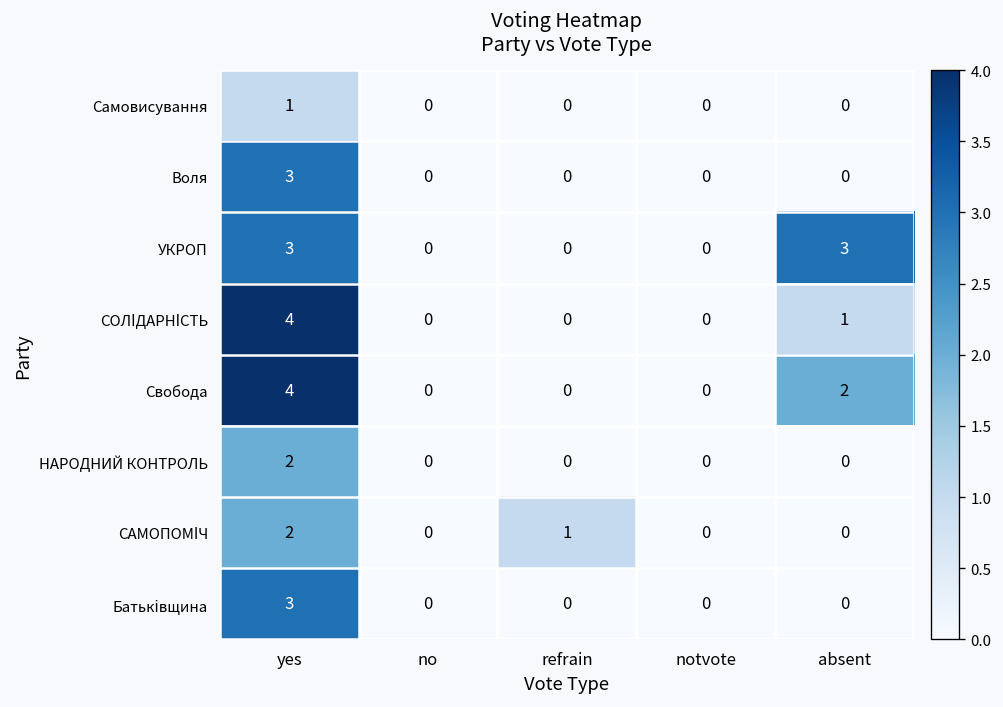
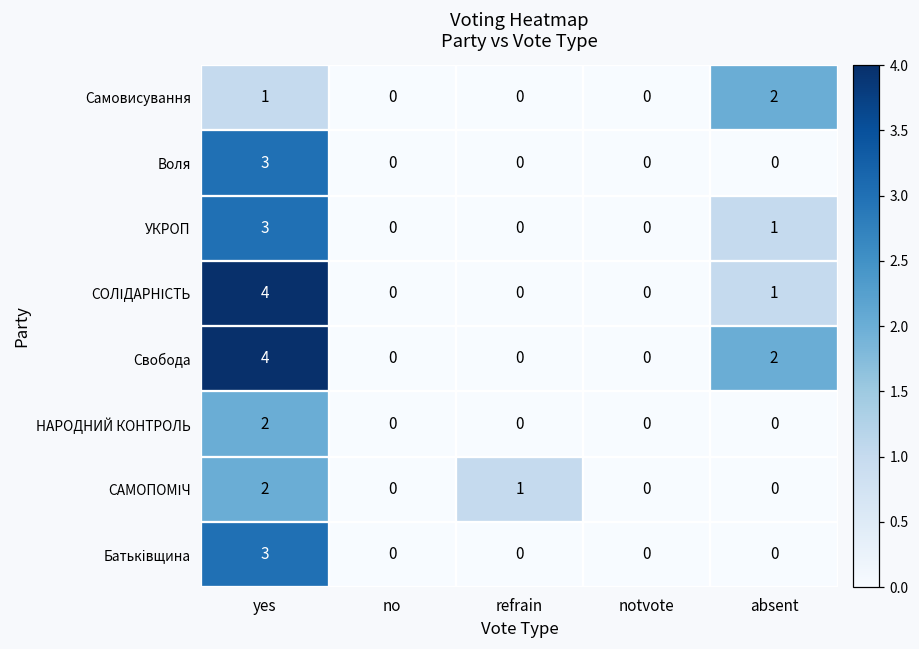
Самовисування, absent: 0 -> 2
УКРОП, absent: 3 -> 1
